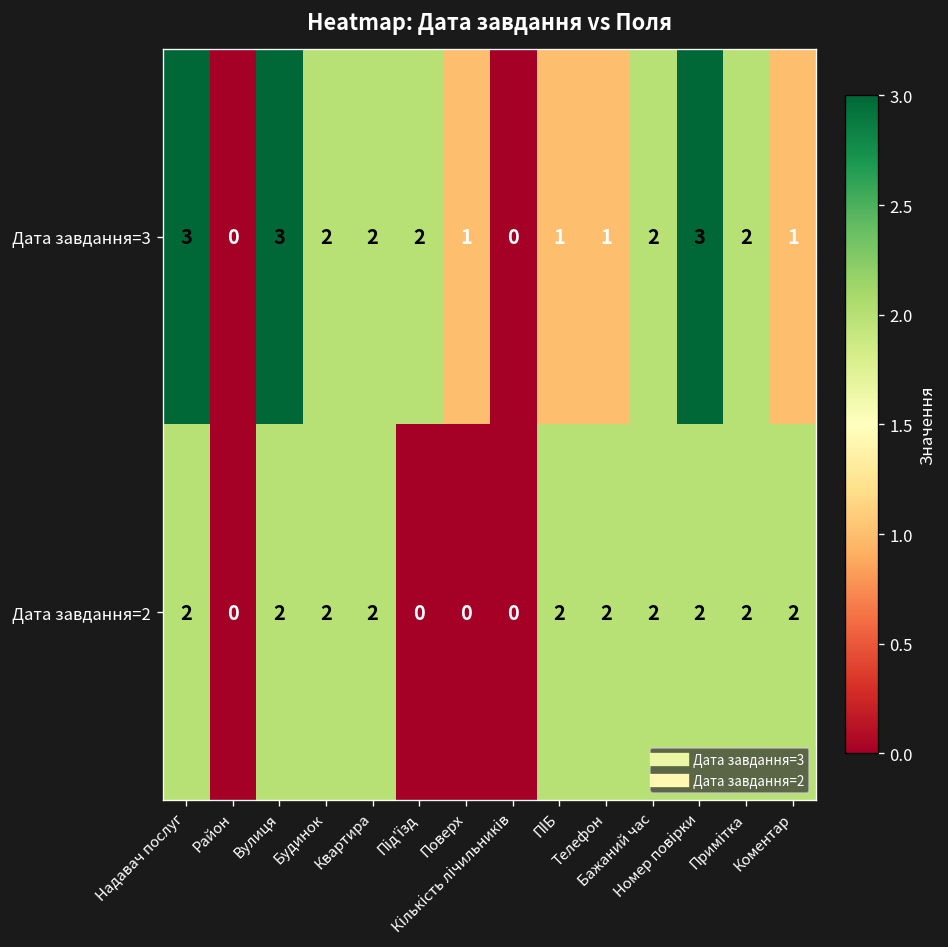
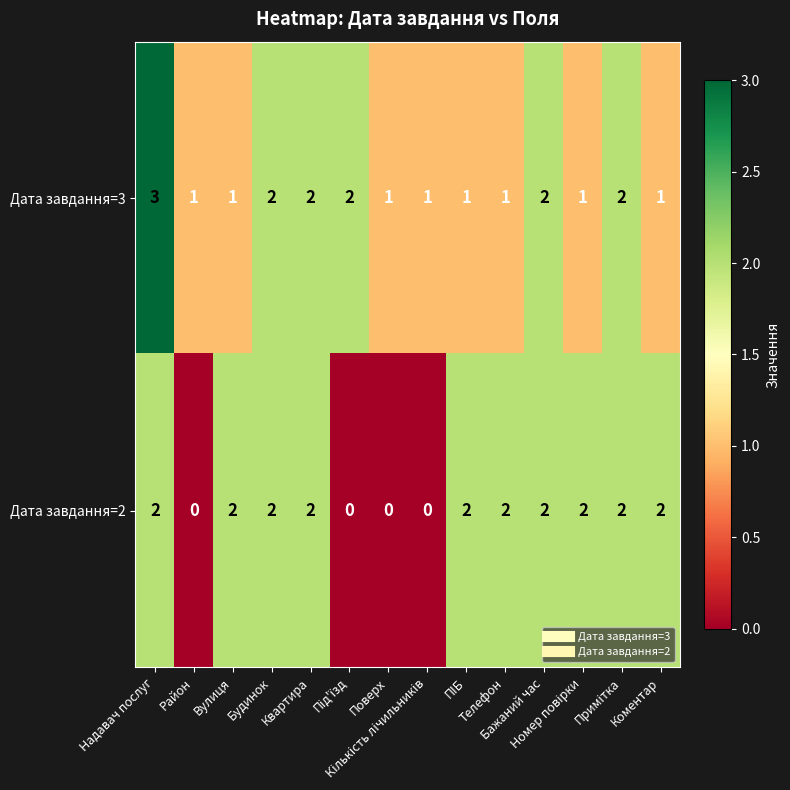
Дата завдання=3, Район: 0 -> 1
Дата завдання=3, Вулиця: 3 -> 1
Дата завдання=3, Кількість лічильників: 0 -> 1
Дата завдання=3, Номер повірки: 3 -> 1
